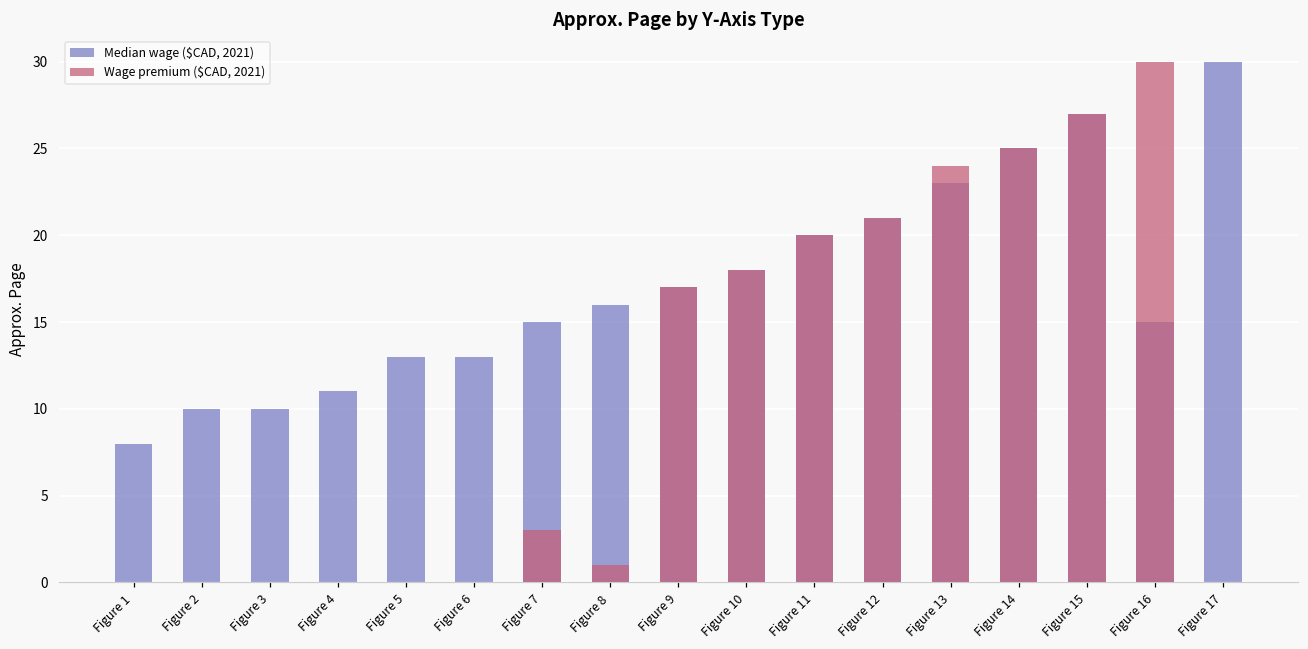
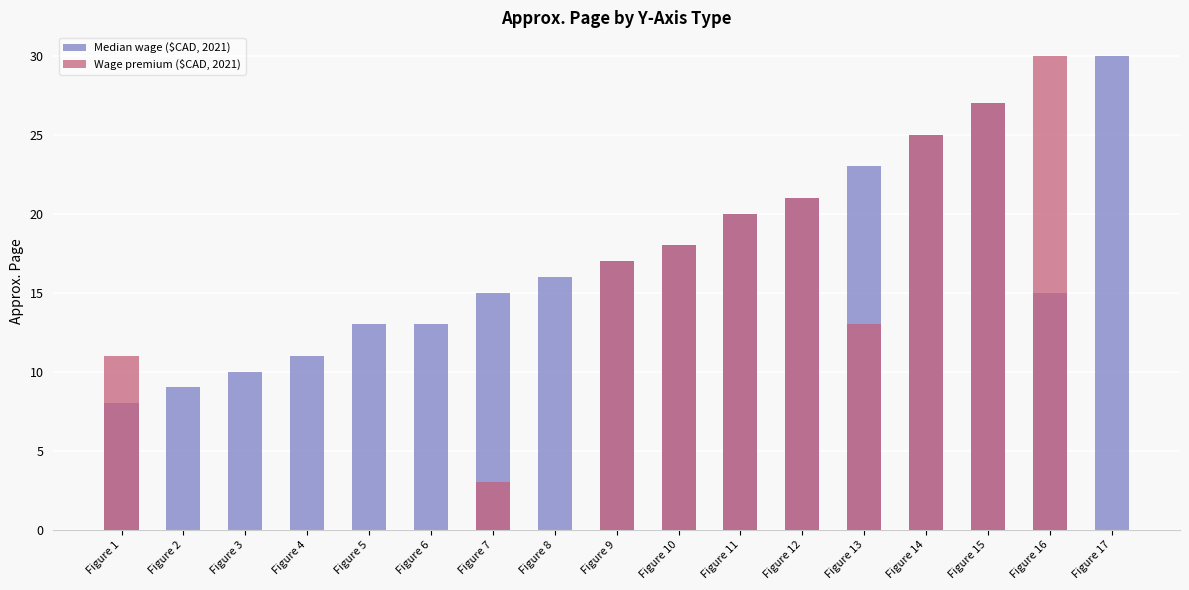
Wage premium ($CAD, 2021), Figure 1: 0 -> 11
Median wage ($CAD, 2021), Figure 2: 10 -> 9
Wage premium ($CAD, 2021), Figure 8: 1 -> 0
Wage premium ($CAD, 2021), Figure 13: 24 -> 13
